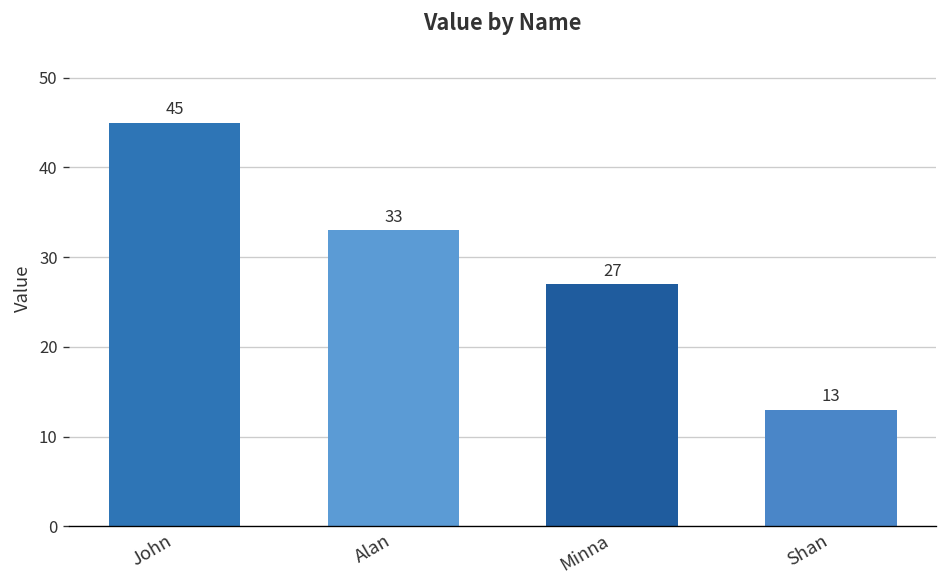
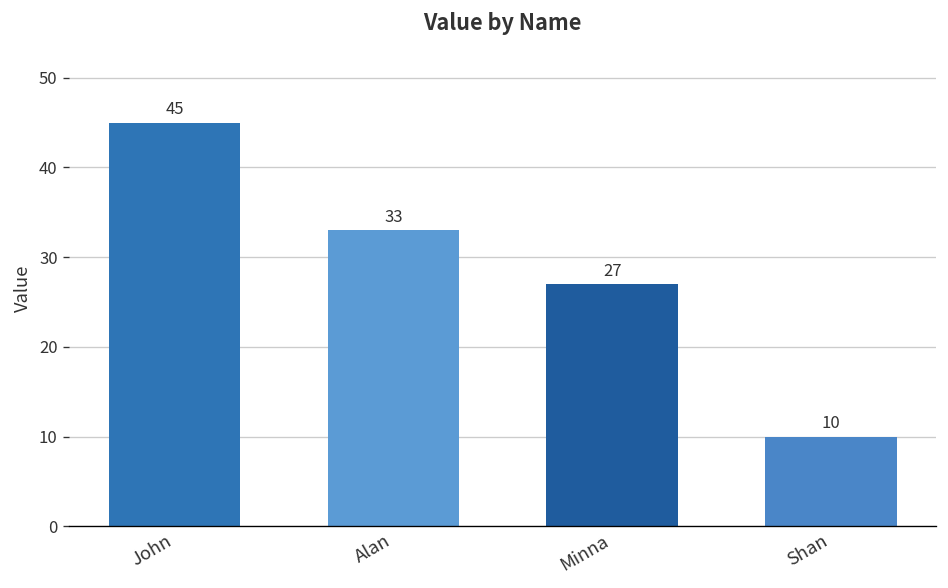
Shan: 13 -> 10
